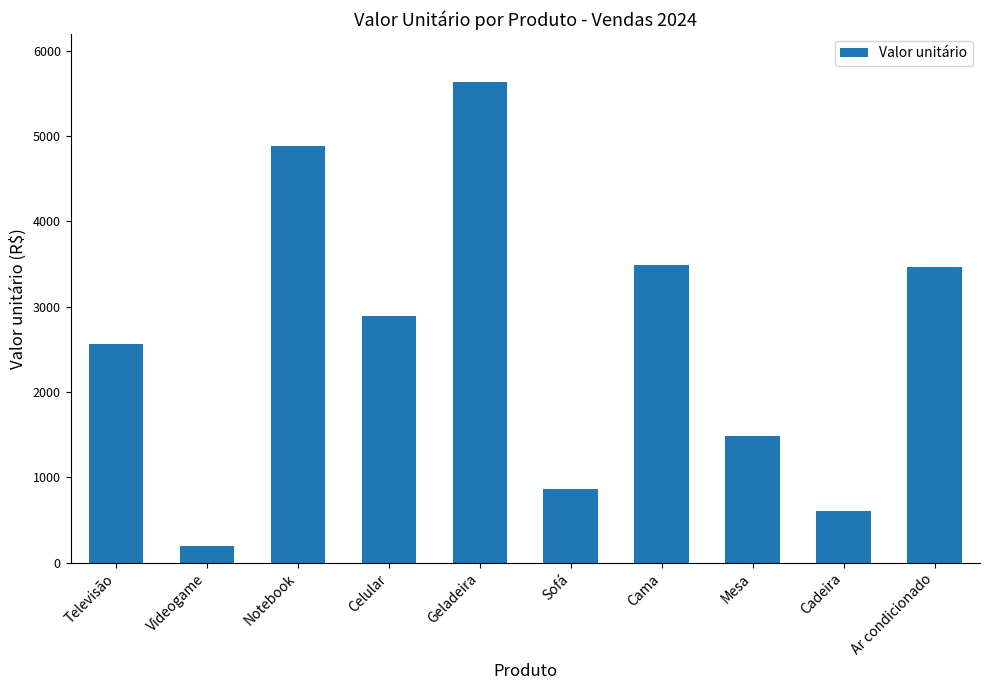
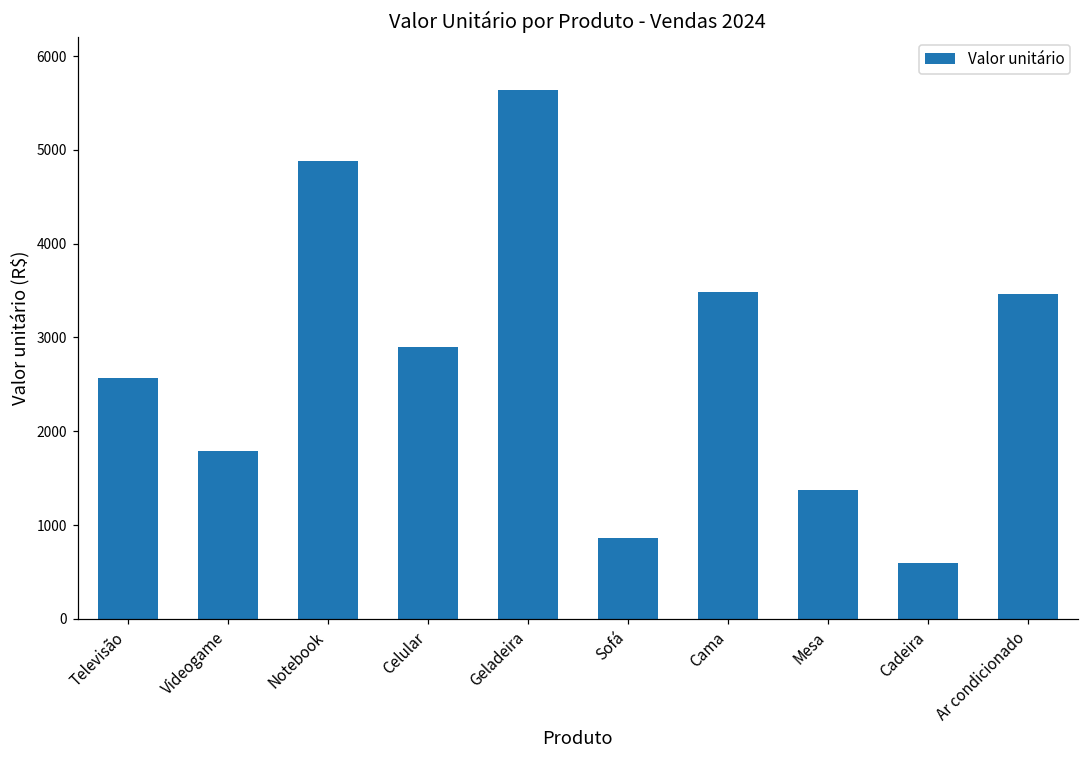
Videogame: 200 -> 1800
Mesa: 1500 -> 1400
